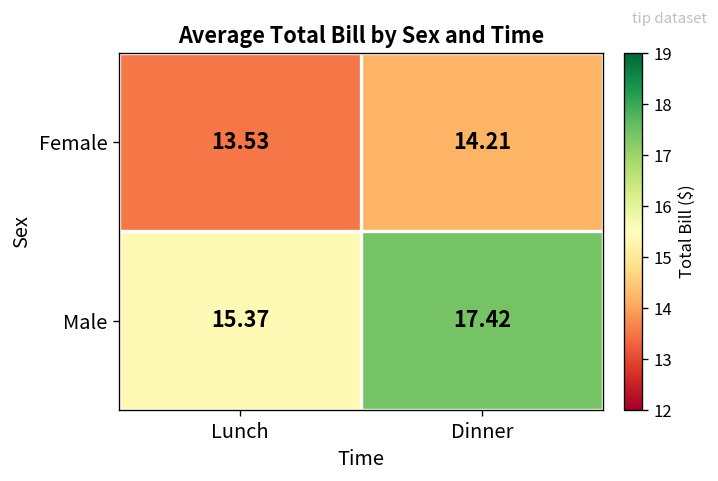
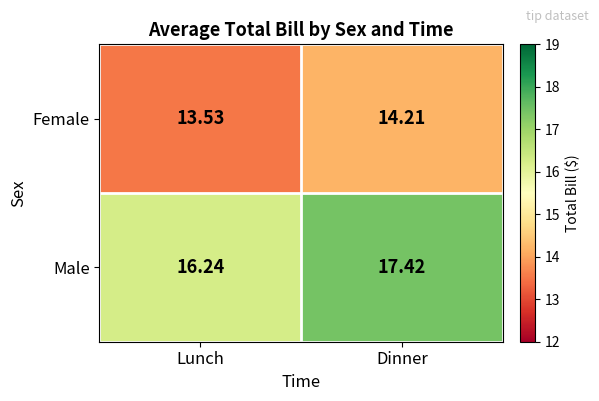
Male, Lunch: 15.37 -> 16.24
